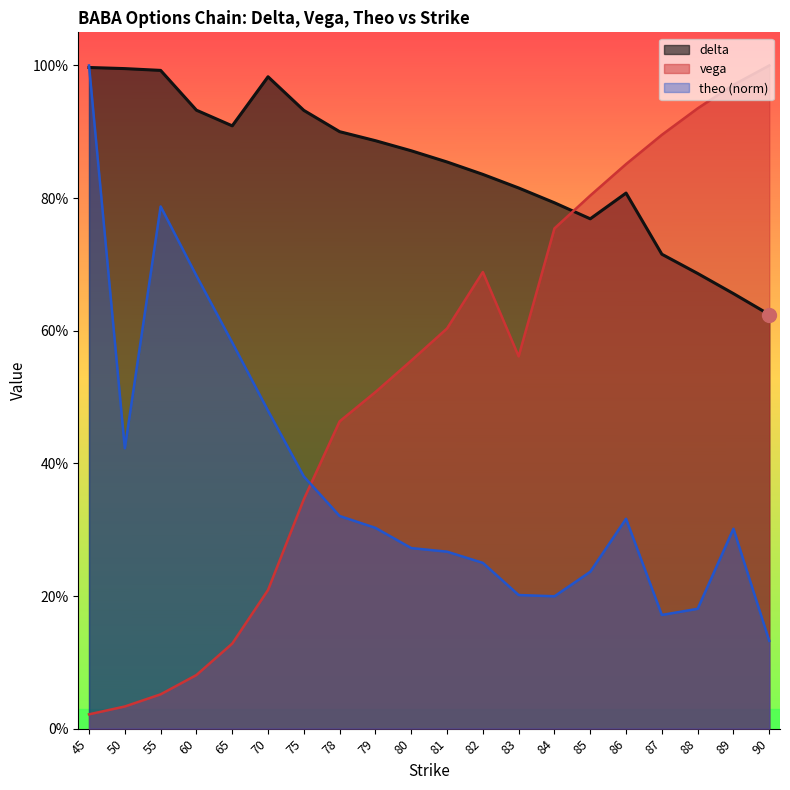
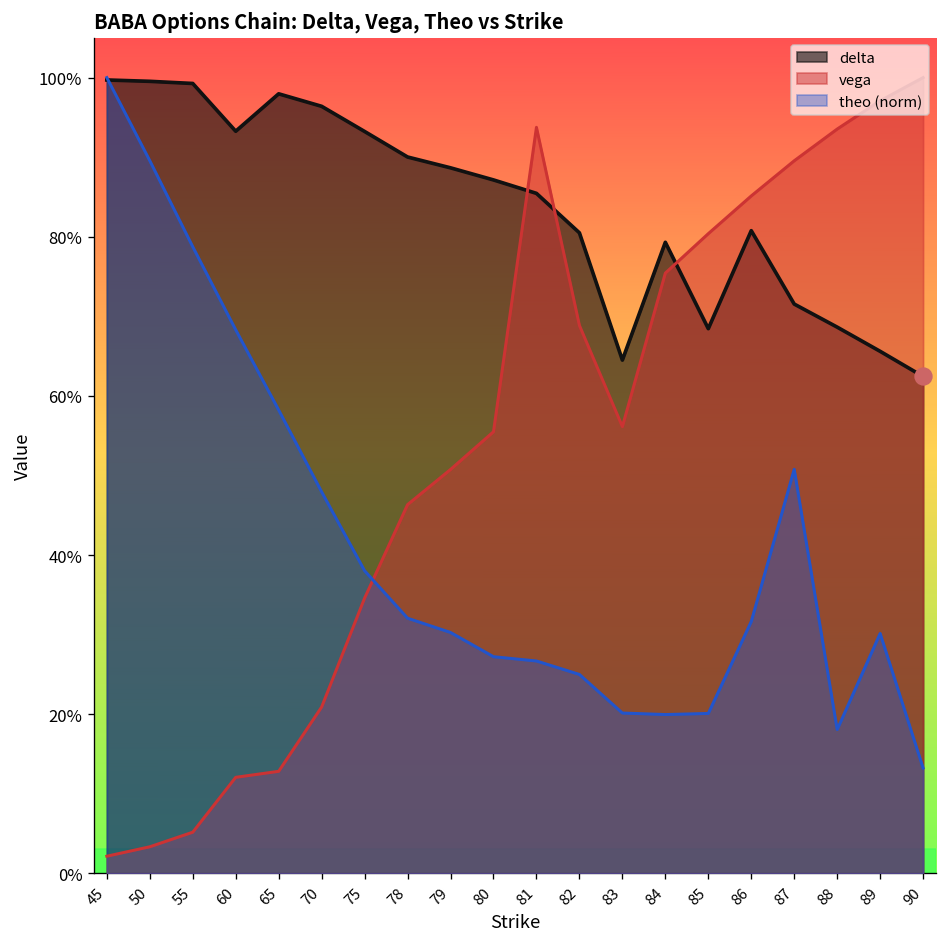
theo (norm), 50: 42% -> 90%
vega, 60: 8% -> 12%
delta, 65: 91% -> 98%
delta, 70: 98% -> 96%
vega, 81: 60% -> 94%
delta, 82: 84% -> 80%
delta, 83: 82% -> 65%
delta, 85: 77% -> 68%
theo (norm), 85: 24% -> 20%
theo (norm), 87: 17% -> 51%
